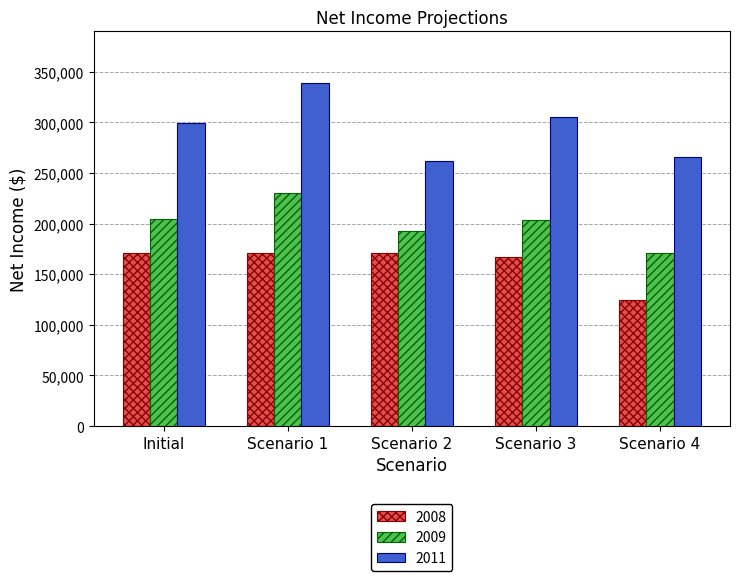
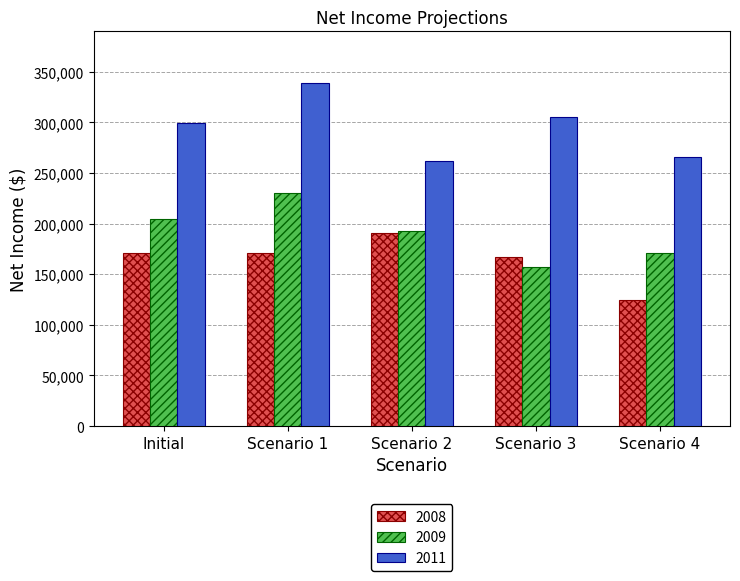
2008, Scenario 2: 171,000 -> 190,000
2009, Scenario 3: 203,000 -> 157,000
